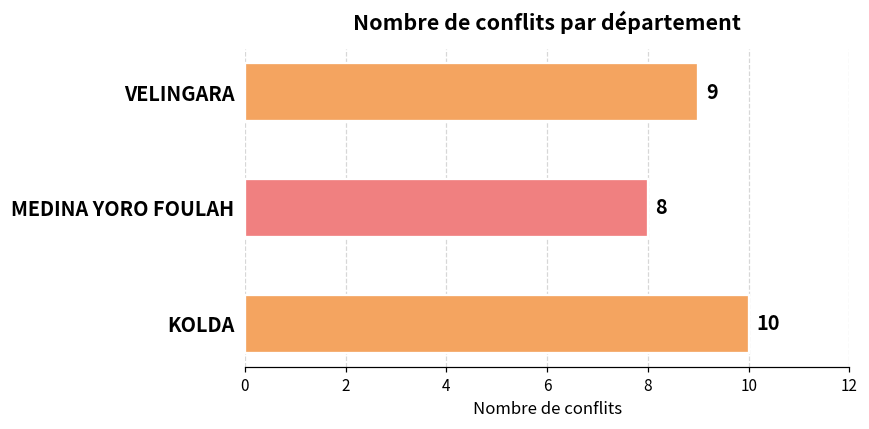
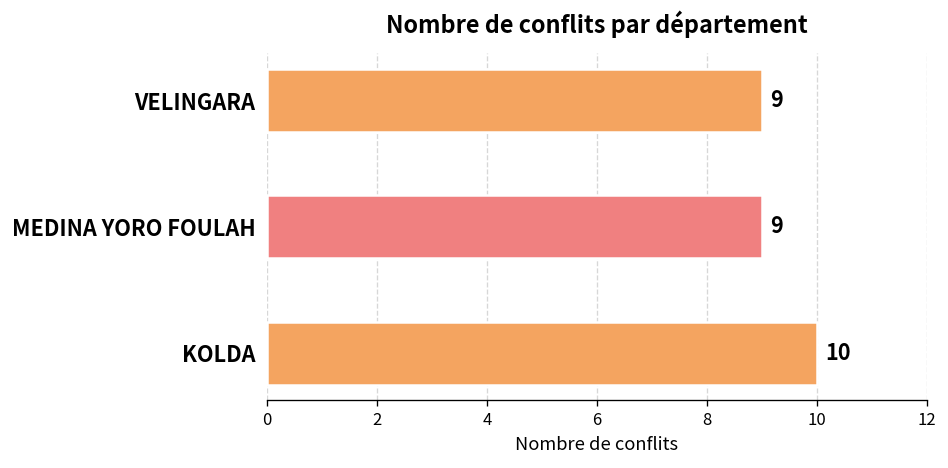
MEDINA YORO FOULAH: 8 -> 9
